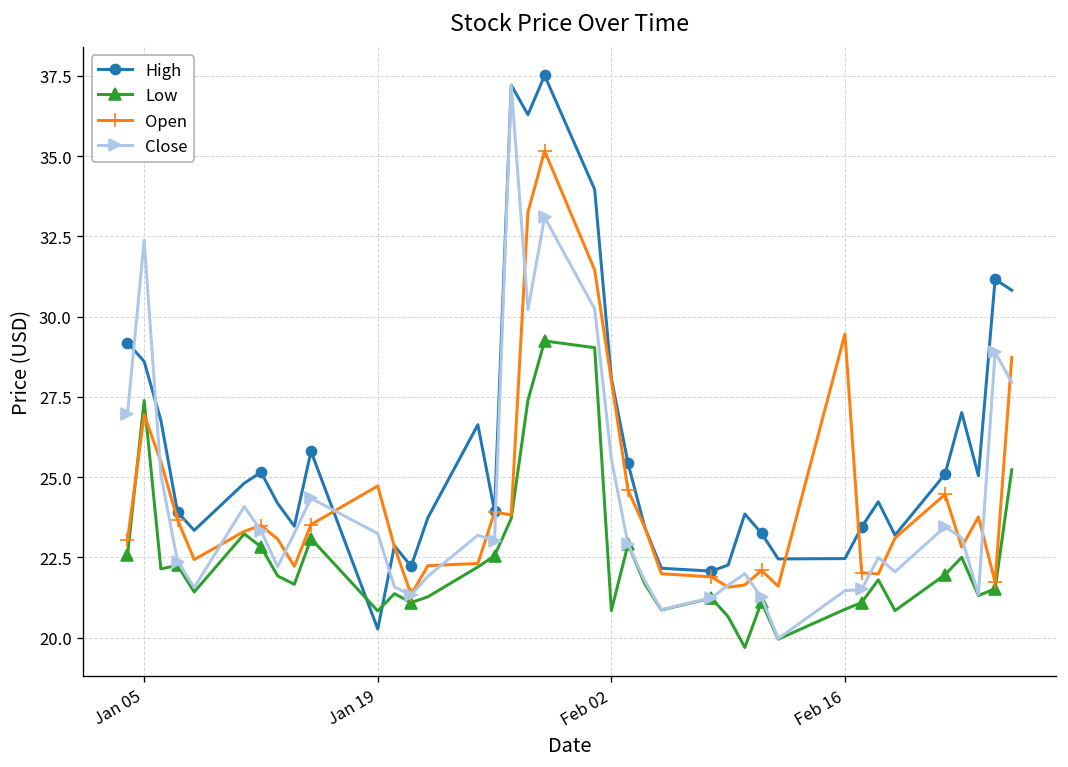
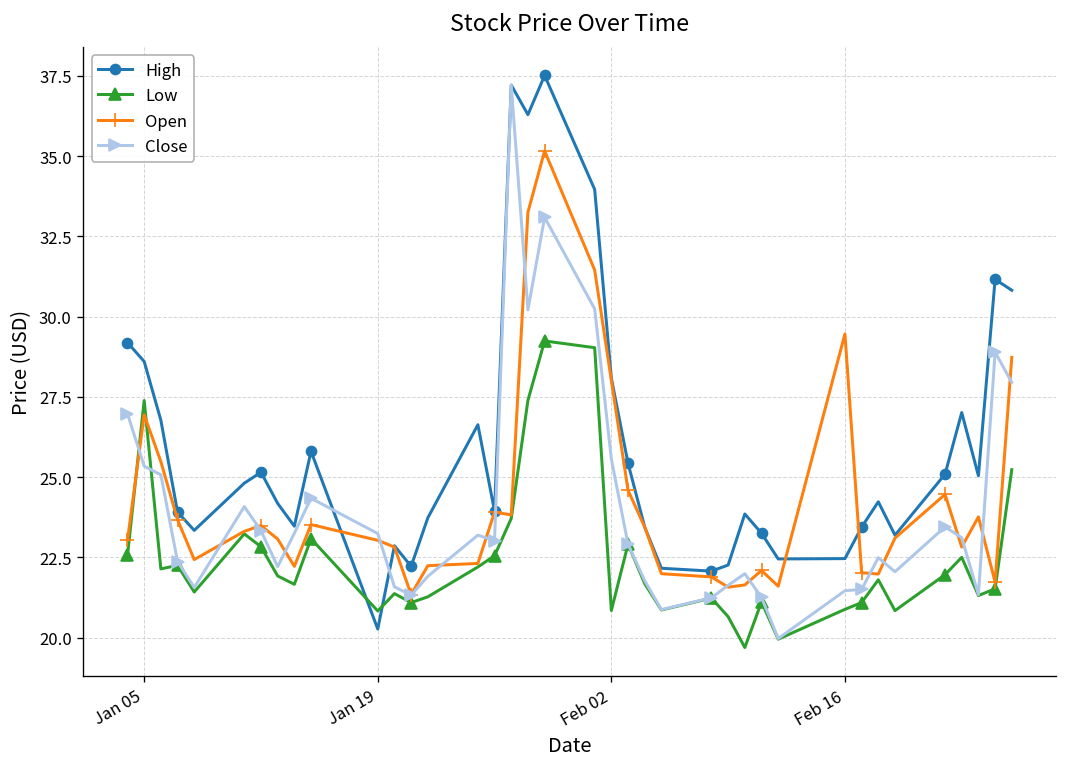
Close, Jan 05: 32.4 -> 25.3
Open, Jan 19: 24.7 -> 23.0
